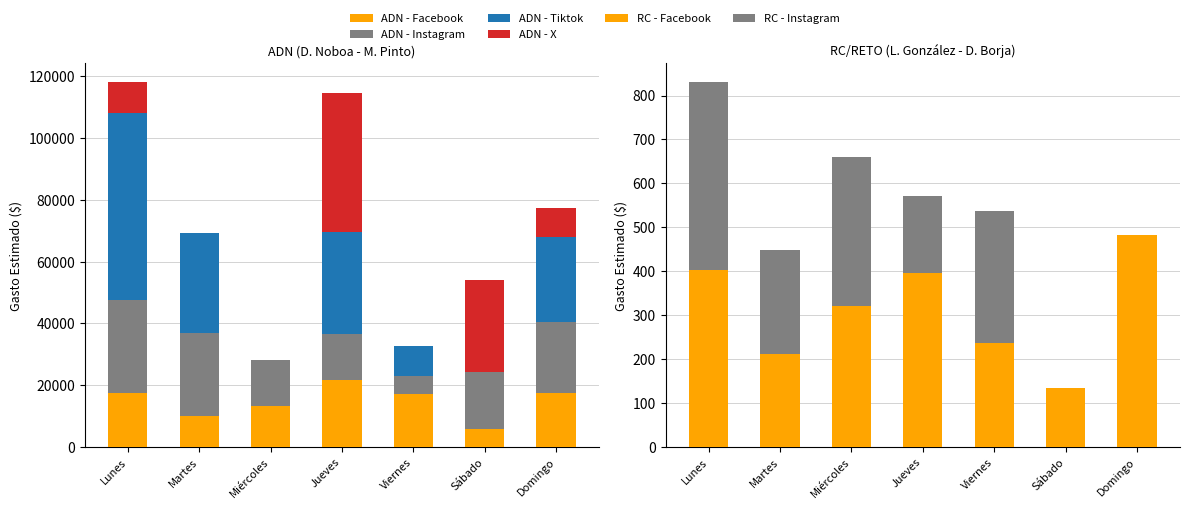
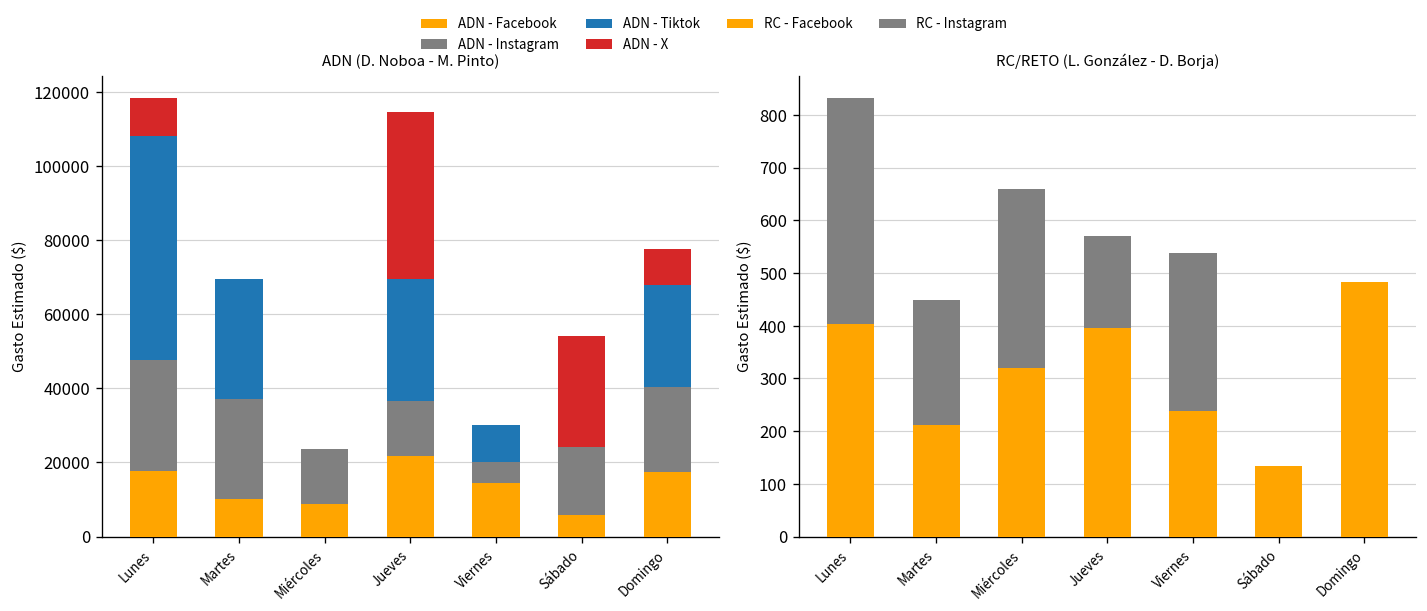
ADN (D. Noboa - M. Pinto), ADN - Facebook, Miércoles: 13000 -> 9000
ADN (D. Noboa - M. Pinto), ADN - Facebook, Viernes: 17000 -> 14000
